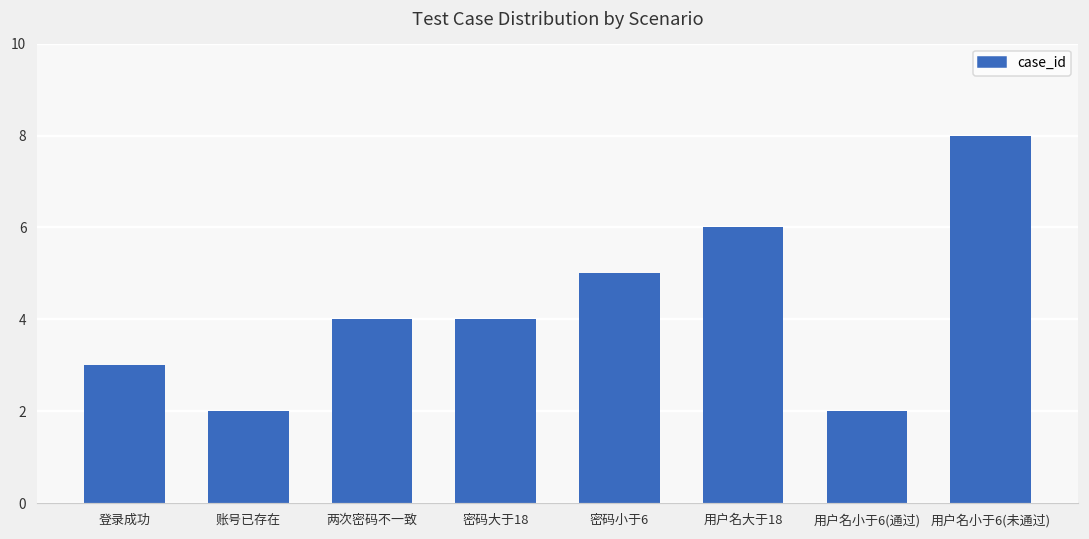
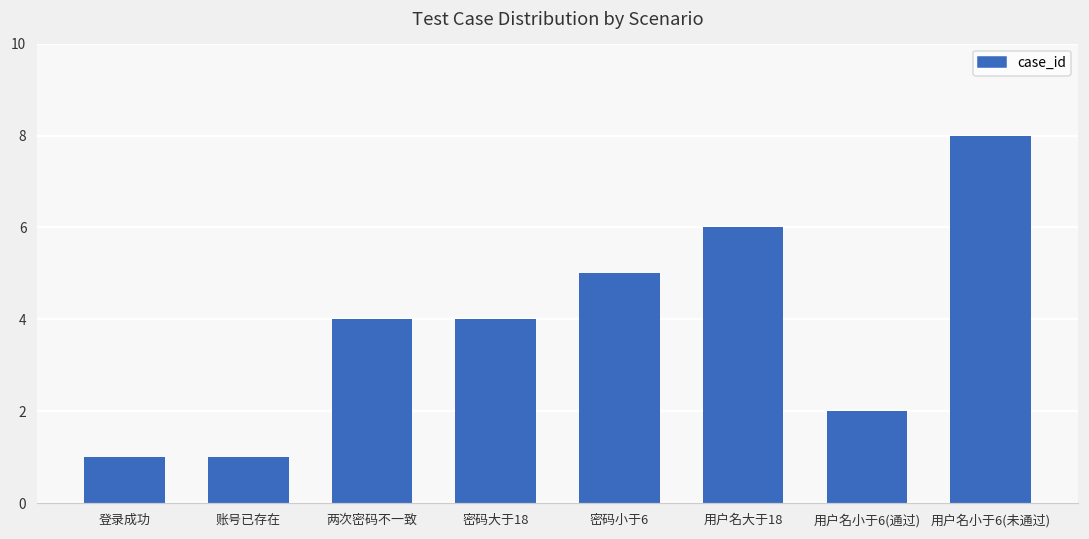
登录成功: 3 -> 1
账号已存在: 2 -> 1
